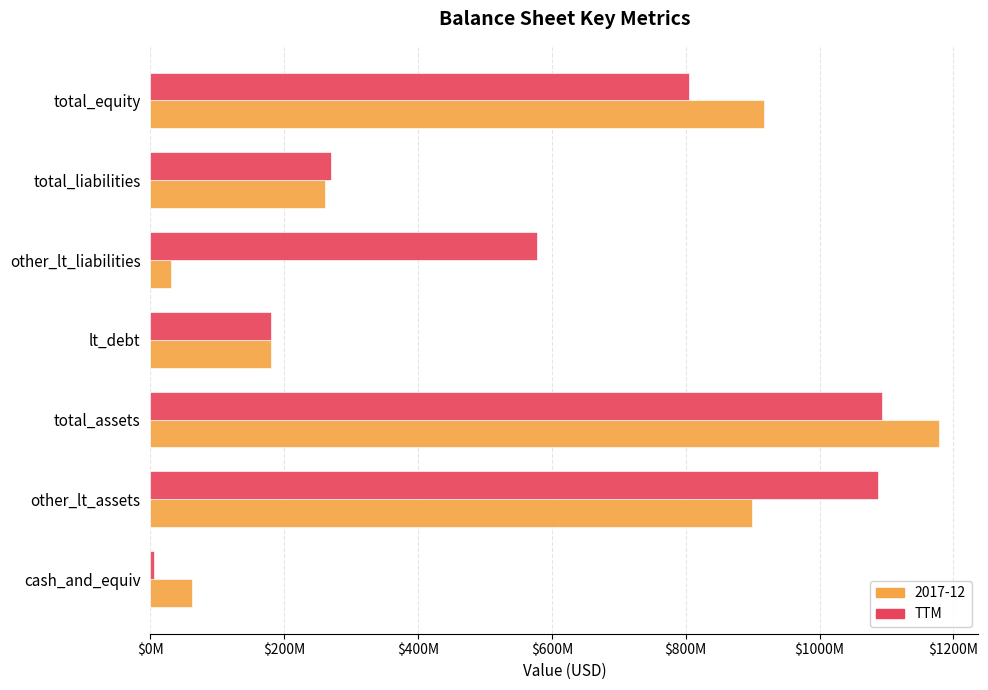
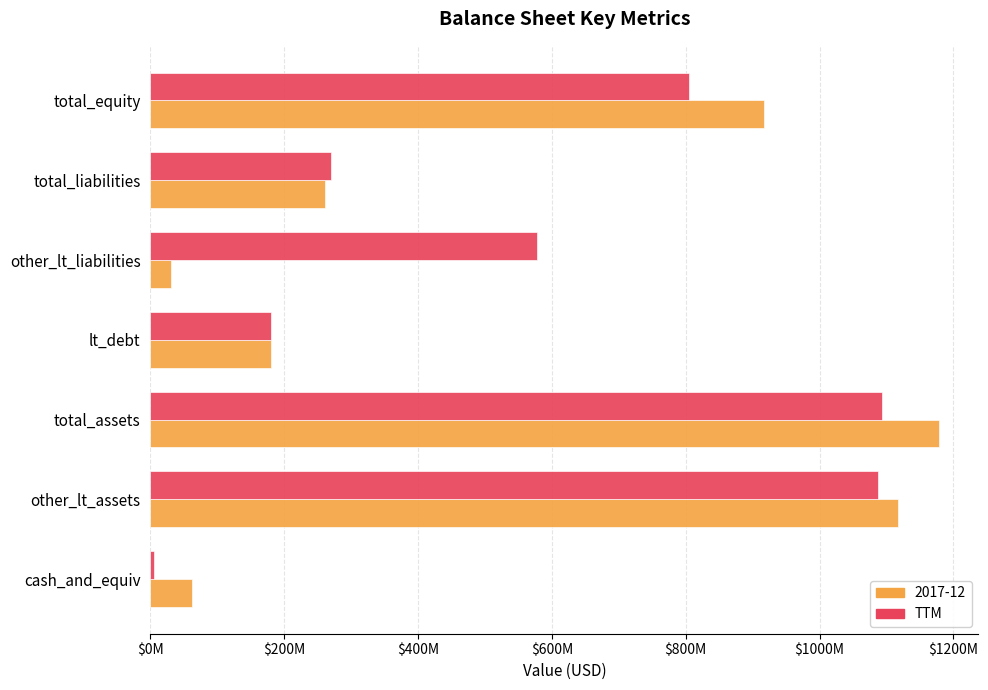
2017-12, other_lt_assets: $900000000 -> $1120000000
